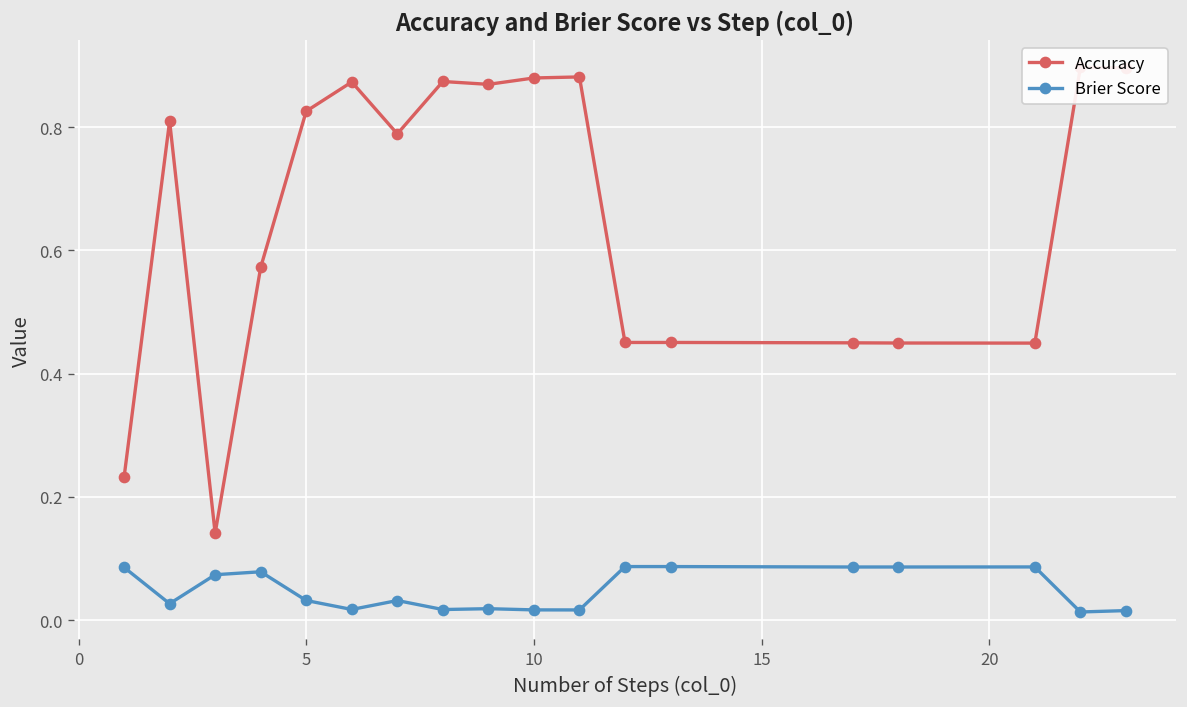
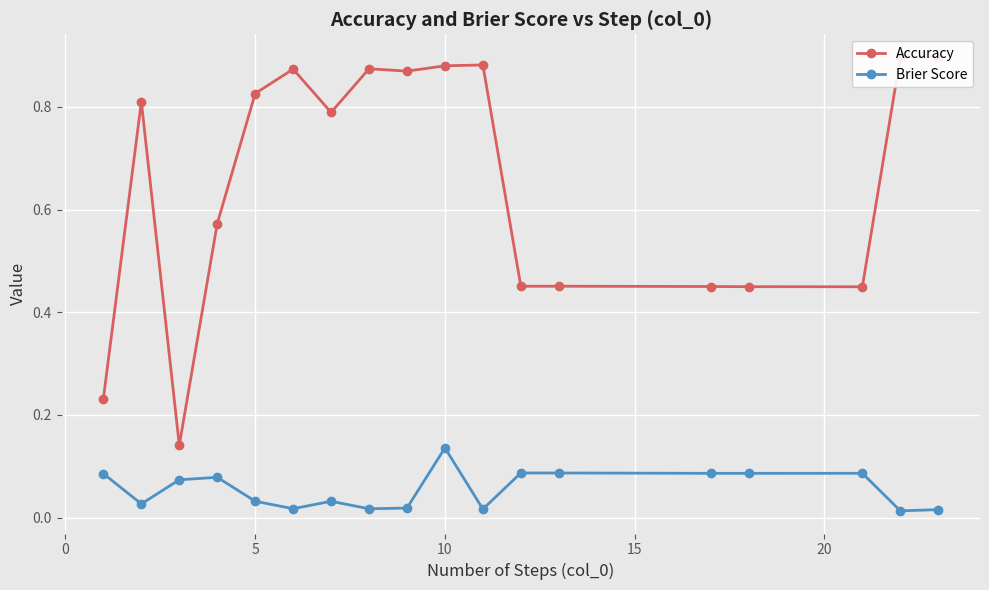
Brier Score, 10: 0.02 -> 0.14
